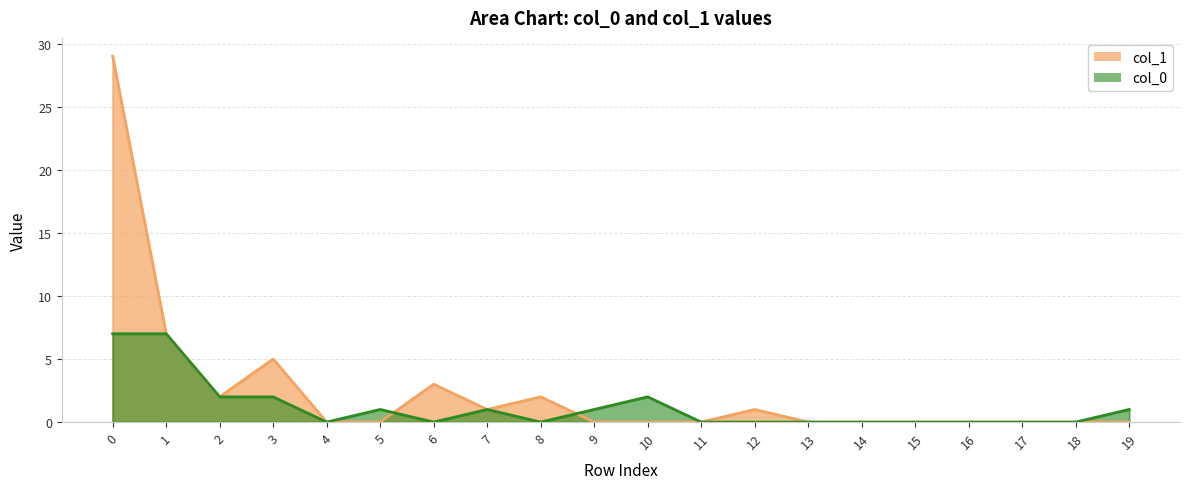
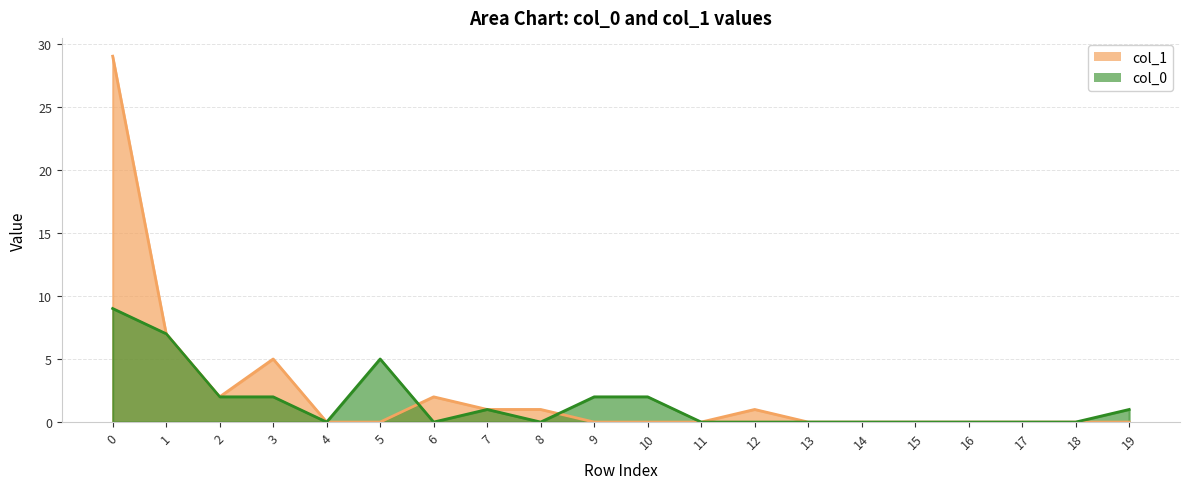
col_0, 0: 7 -> 9
col_0, 5: 1 -> 5
col_1, 6: 3 -> 2
col_1, 8: 2 -> 1
col_0, 9: 1 -> 2
